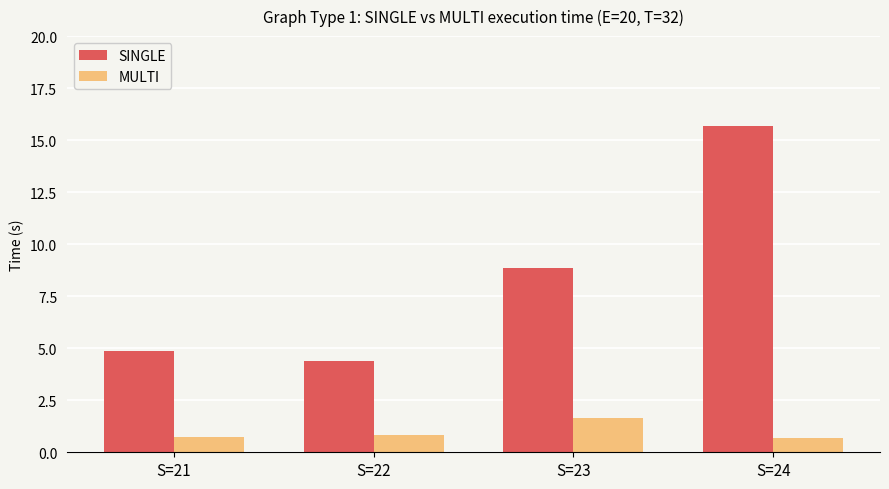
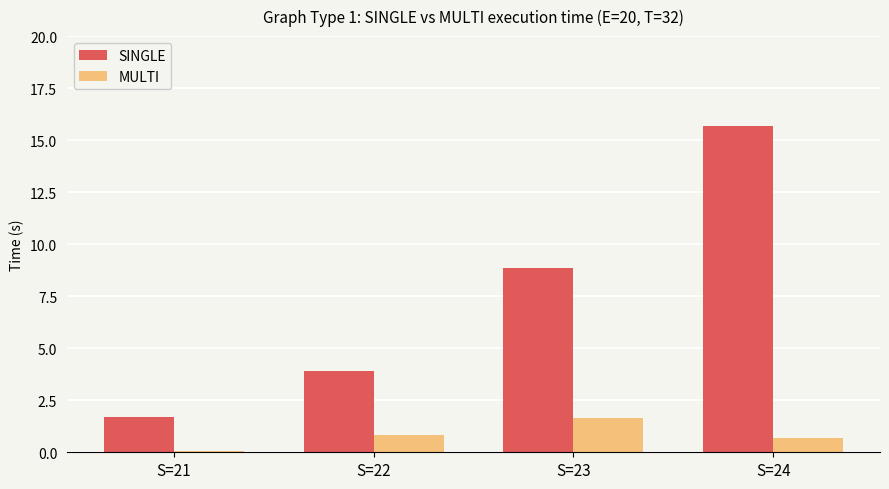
SINGLE, S=21: 4.9 -> 1.7
MULTI, S=21: 0.7 -> 0.1
SINGLE, S=22: 4.4 -> 3.9
